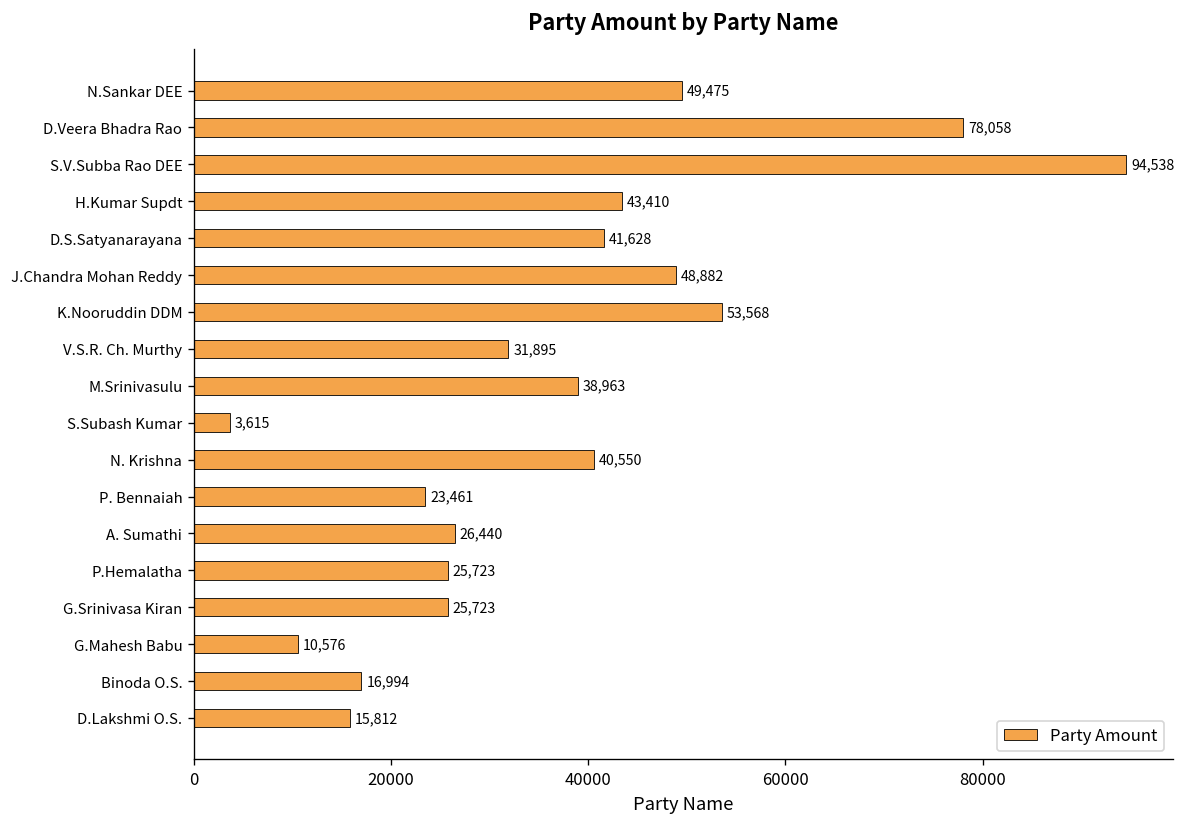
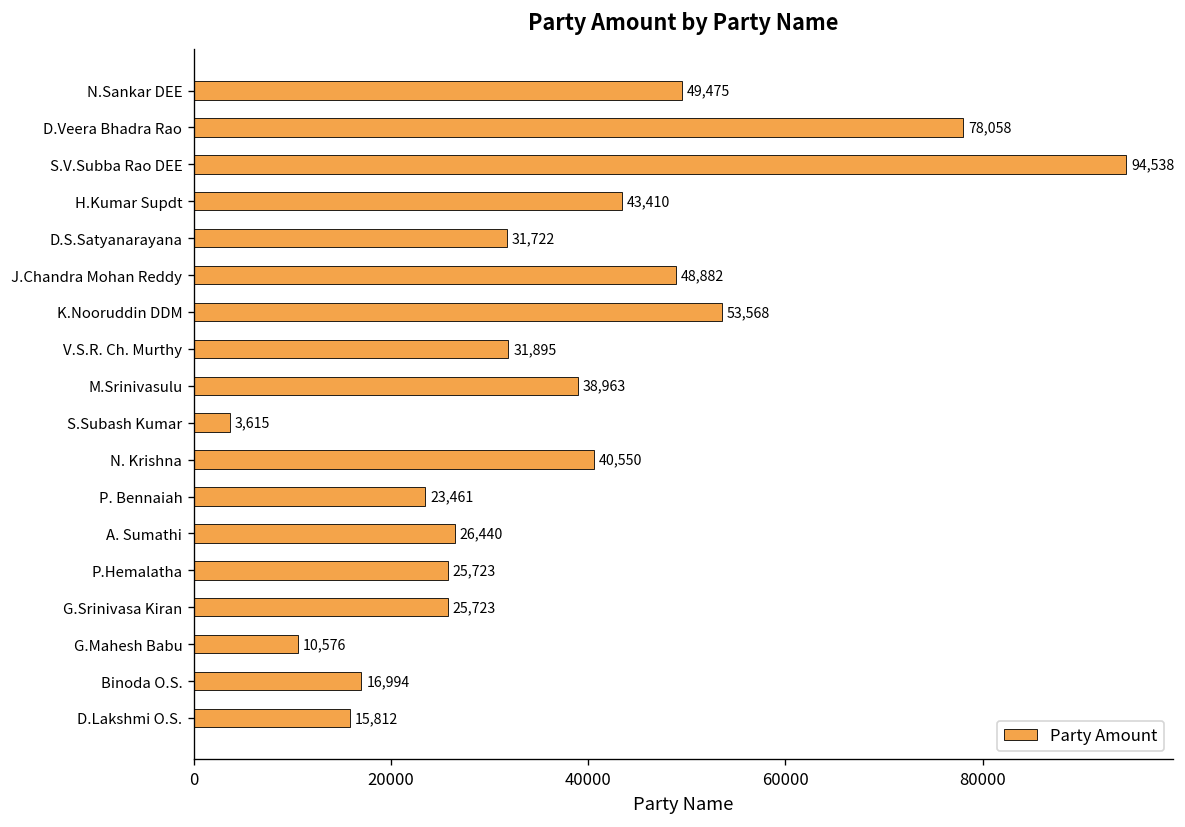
D.S.Satyanarayana: 41,628 -> 31,722
